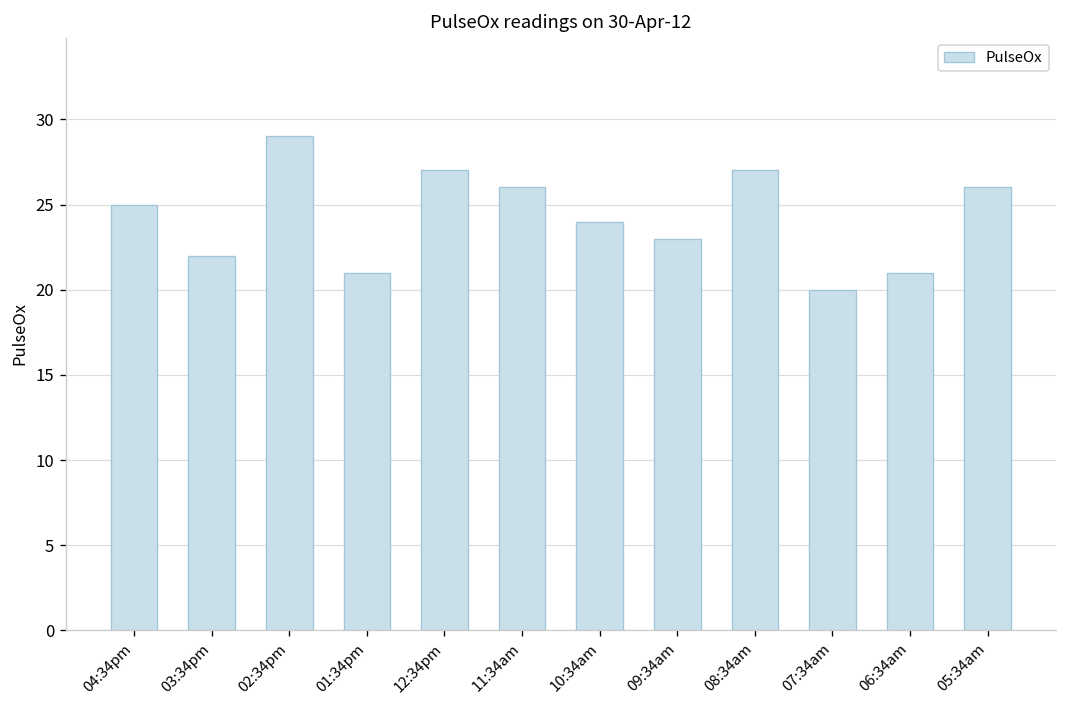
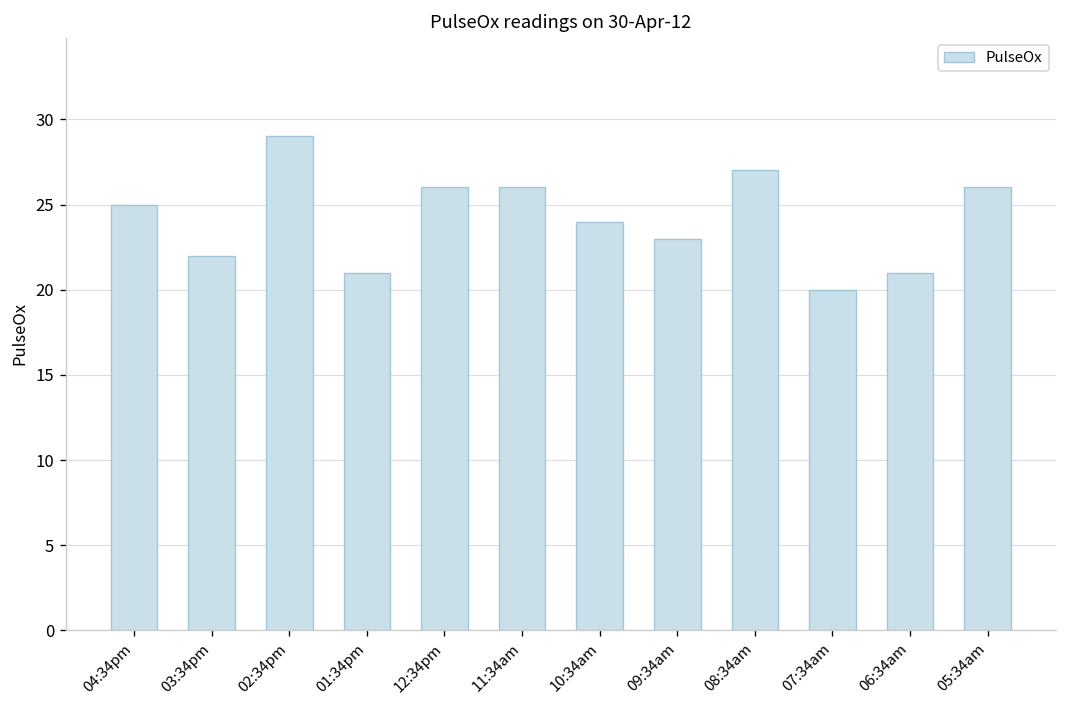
12:34pm: 27 -> 26
